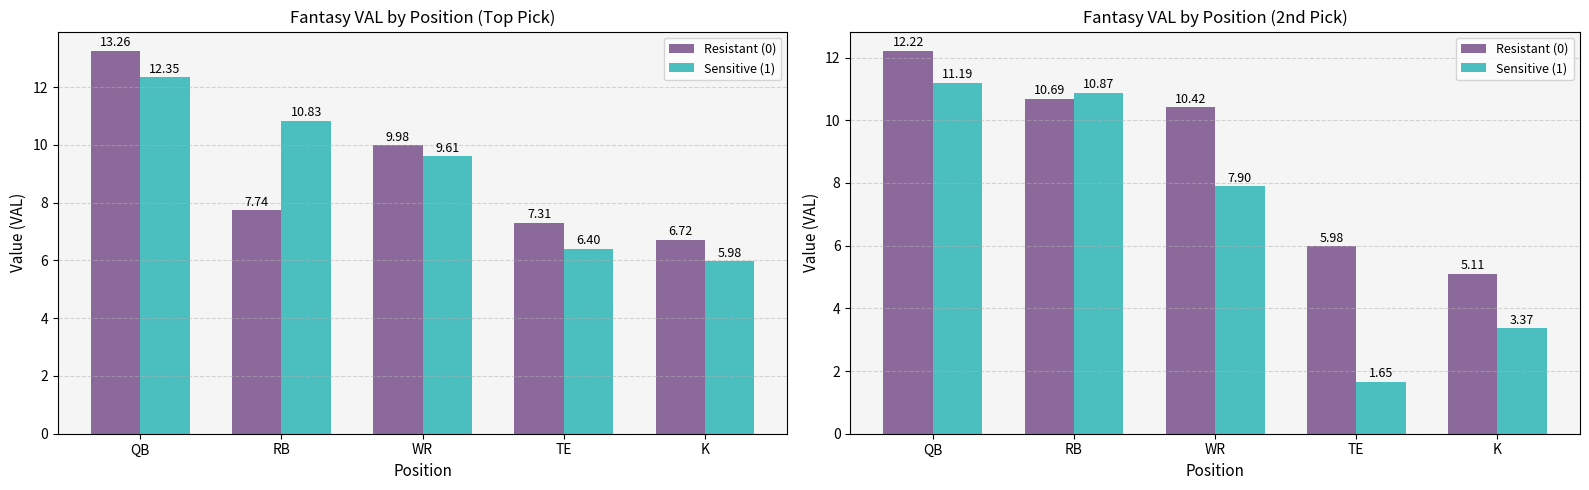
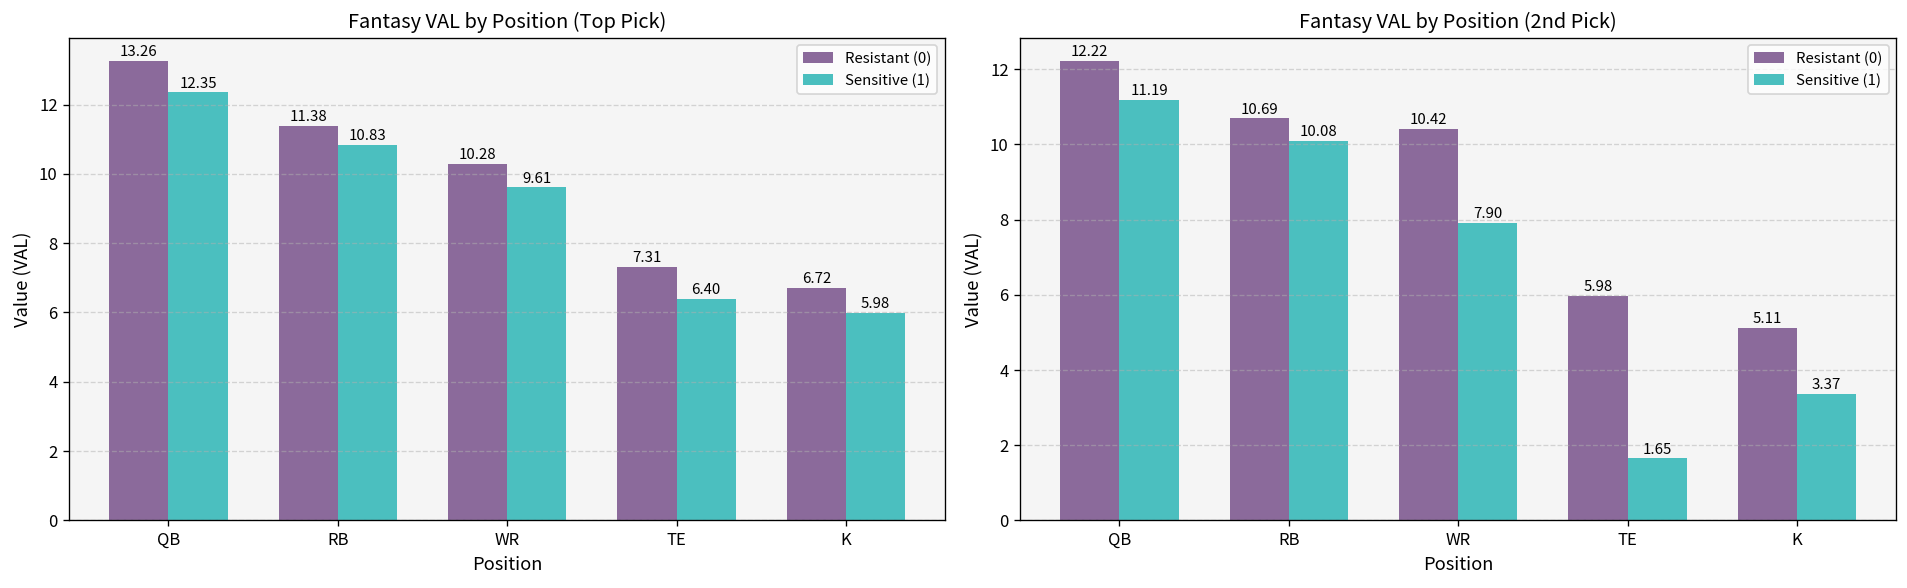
Fantasy VAL by Position (Top Pick), Resistant (0), RB: 7.74 -> 11.38
Fantasy VAL by Position (Top Pick), Resistant (0), WR: 9.98 -> 10.28
Fantasy VAL by Position (2nd Pick), Sensitive (1), RB: 10.87 -> 10.08
